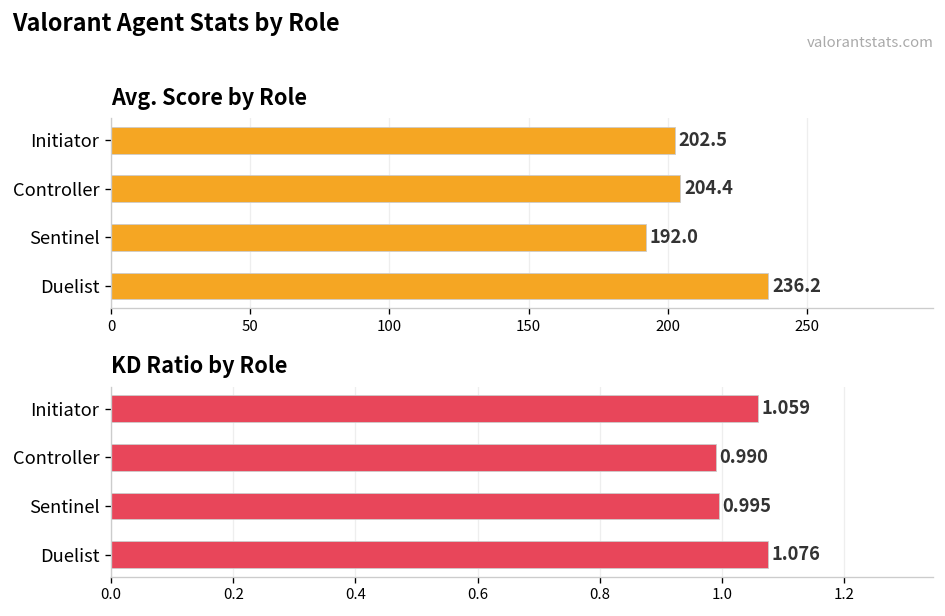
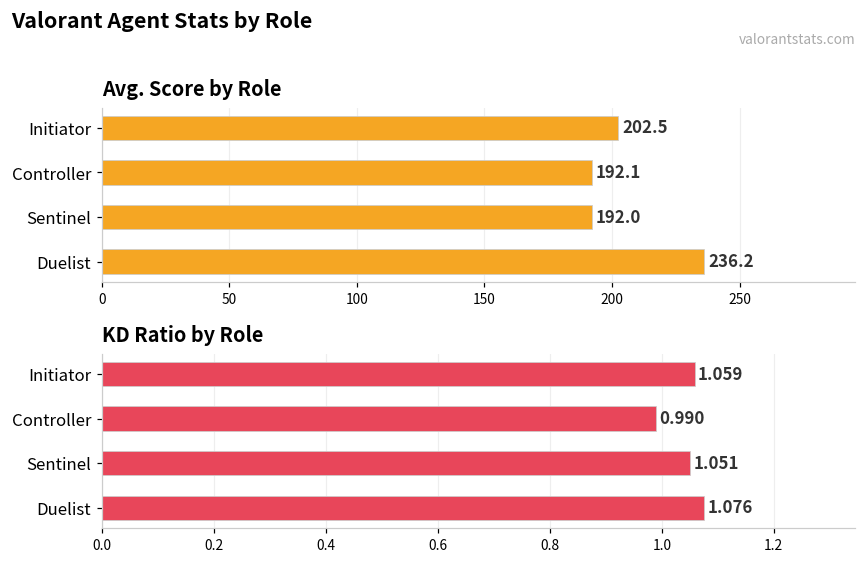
Avg. Score by Role, Controller: 204.4 -> 192.1
KD Ratio by Role, Sentinel: 0.995 -> 1.051
